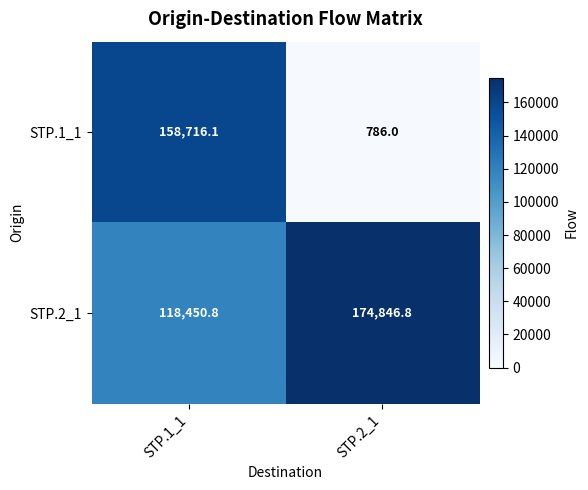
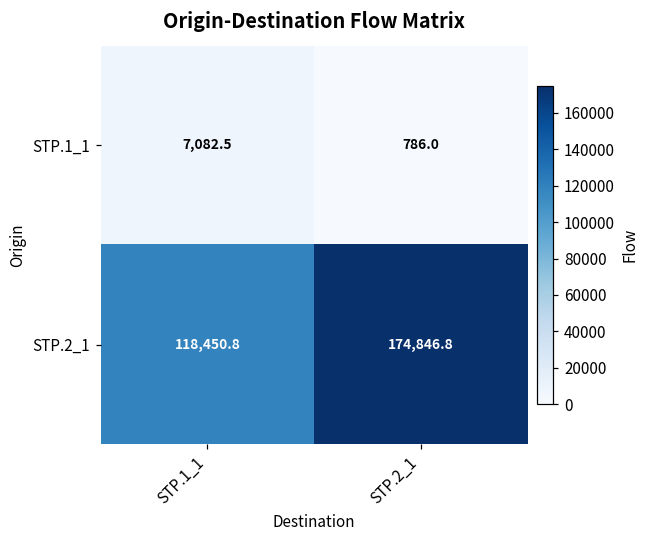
STP.1_1, STP.1_1: 158,716.1 -> 7,082.5
